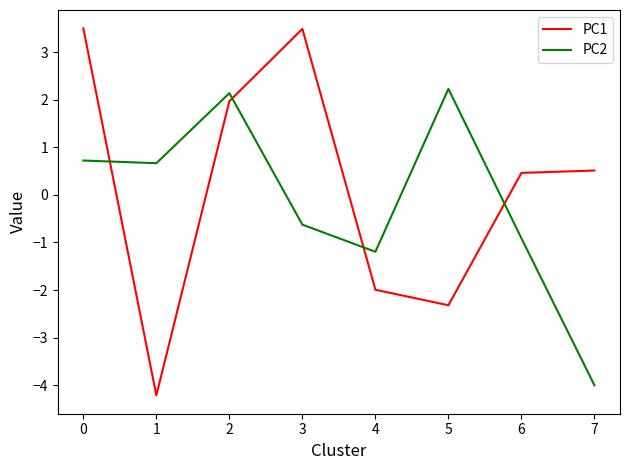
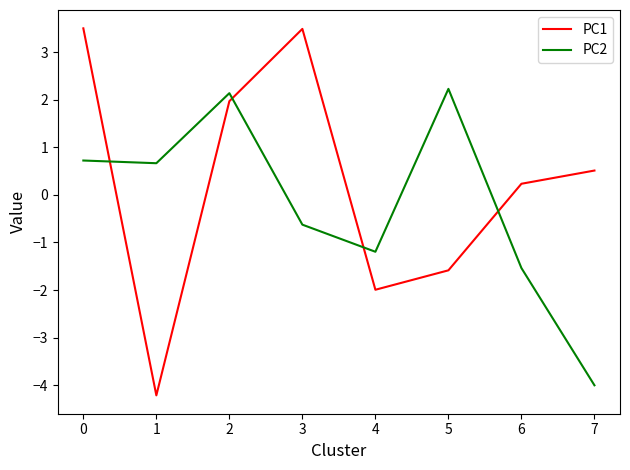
PC1, 5: -2.3 -> -1.6
PC1, 6: 0.5 -> 0.2
PC2, 6: -0.9 -> -1.5
